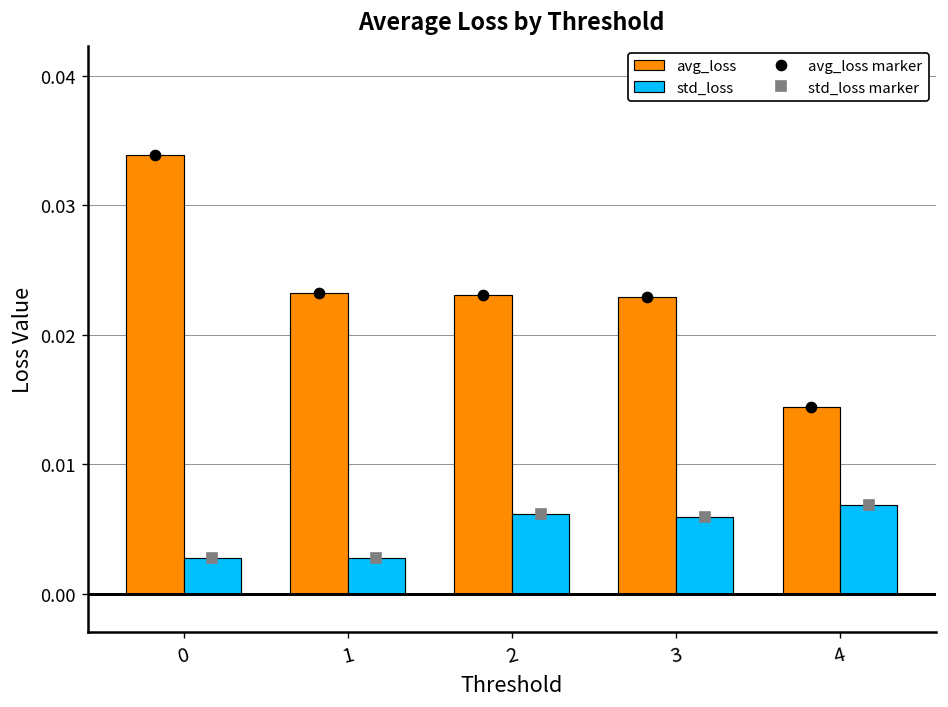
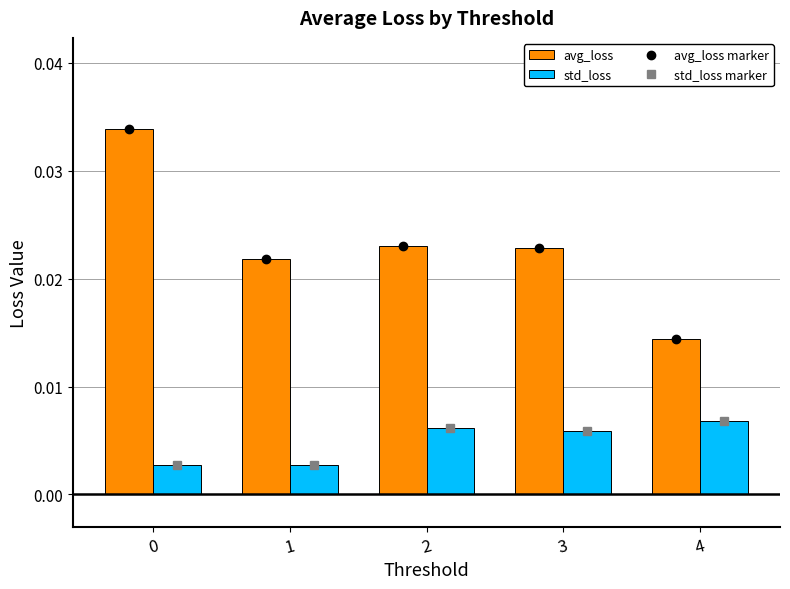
avg_loss, 1: 0.0232 -> 0.0218
